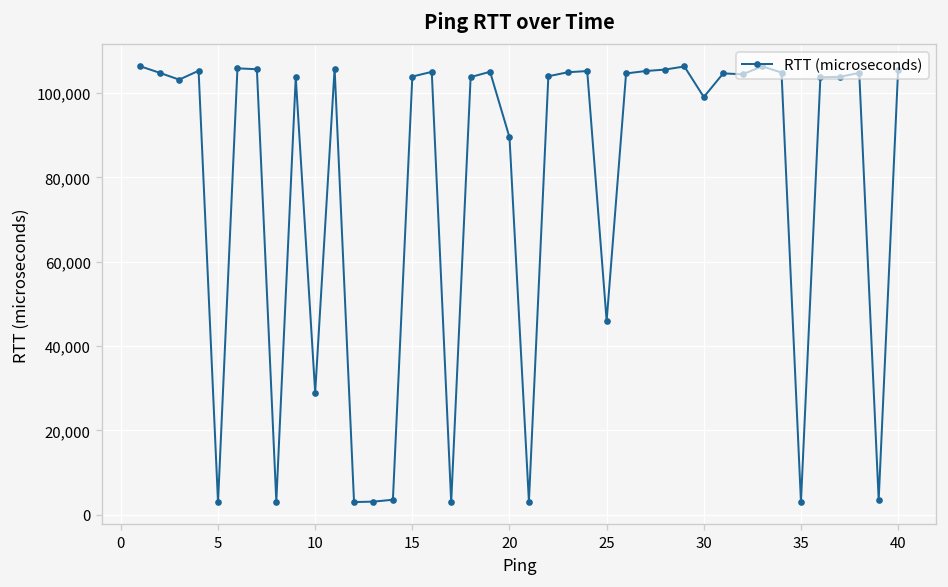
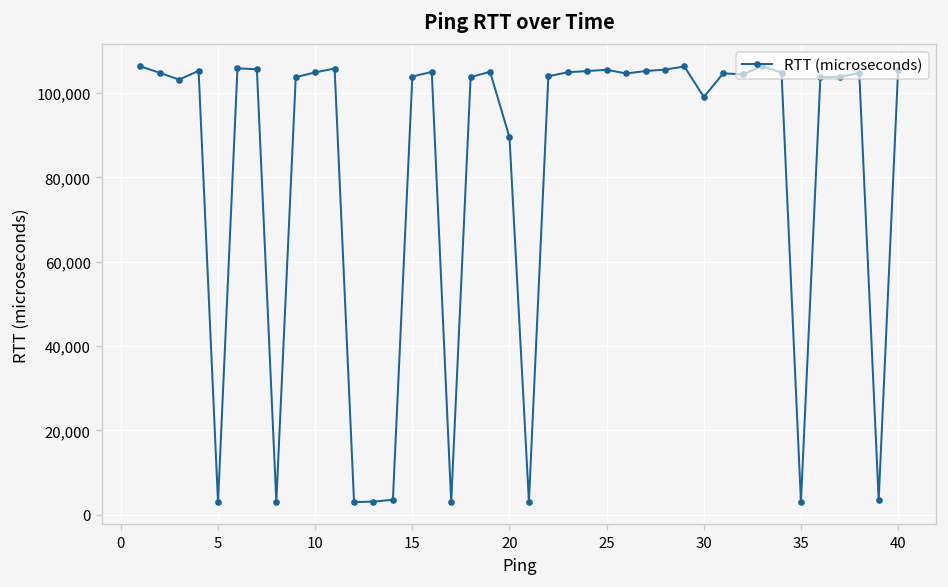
10: 29,000 -> 105,000
25: 46,000 -> 105,000
